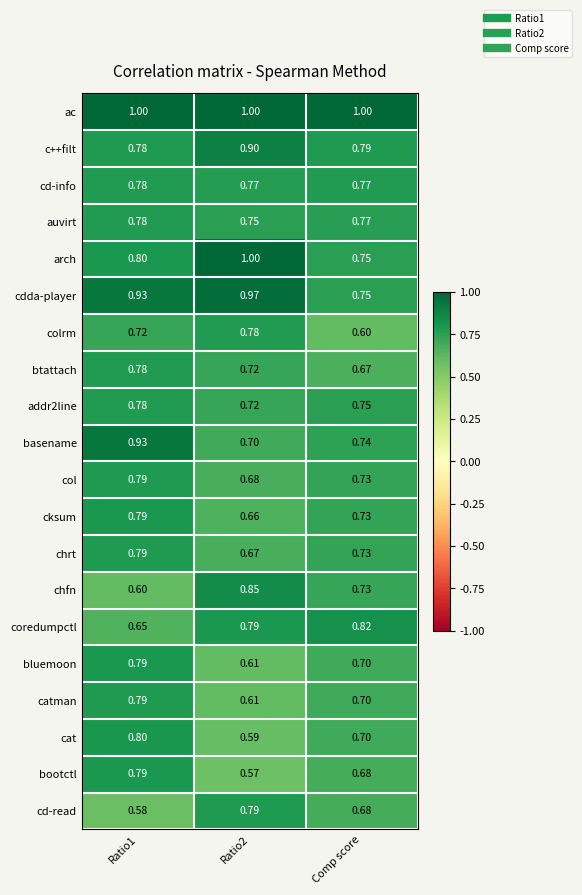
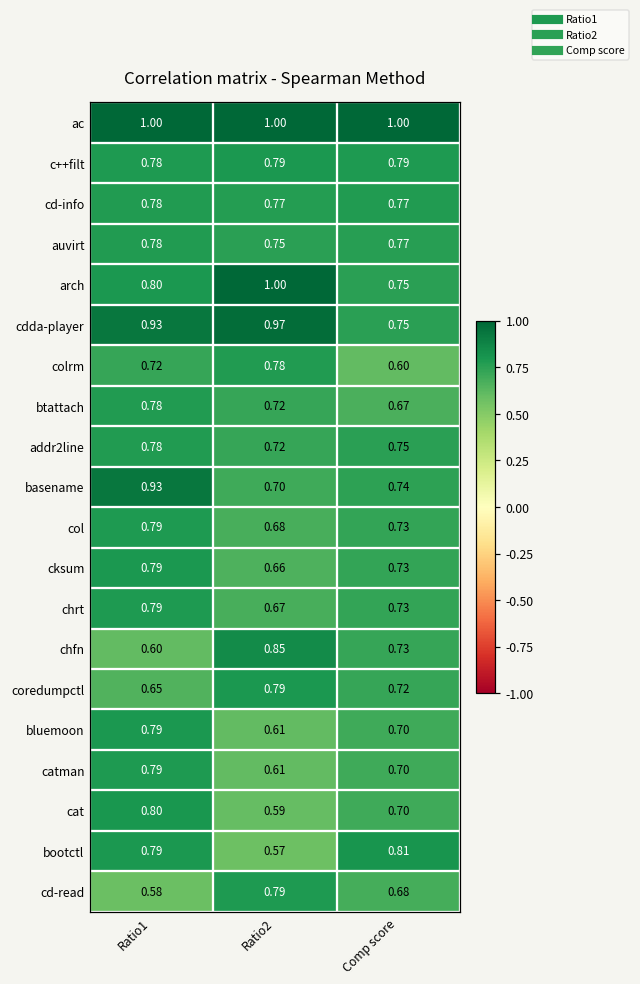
c++filt, Ratio2: 0.90 -> 0.79
coredumpctl, Comp score: 0.82 -> 0.72
bootctl, Comp score: 0.68 -> 0.81
